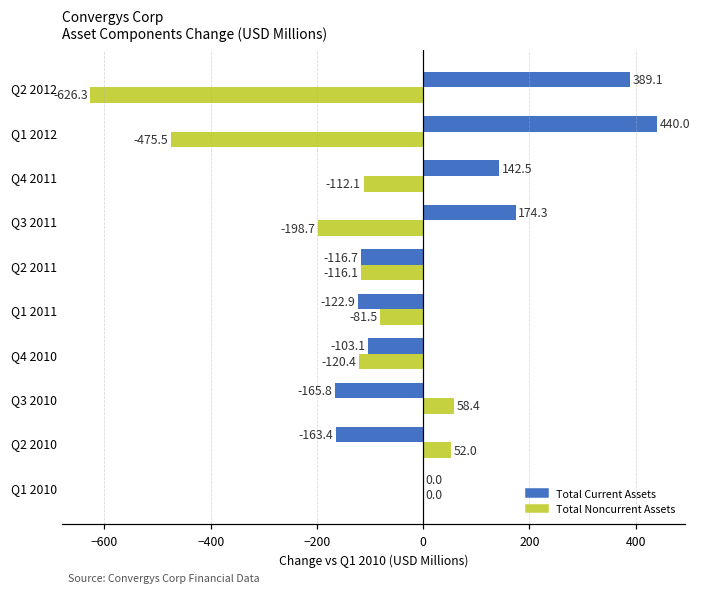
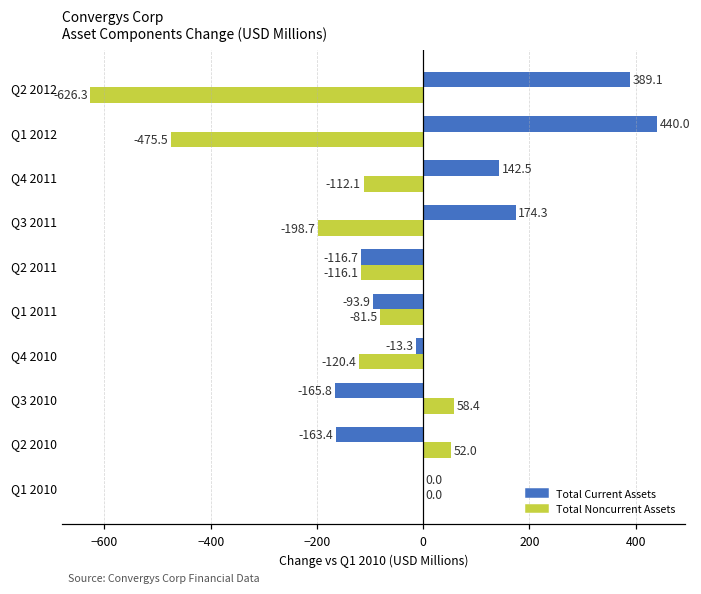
Total Current Assets, Q1 2011: -122.9 -> -93.9
Total Current Assets, Q4 2010: -103.1 -> -13.3
